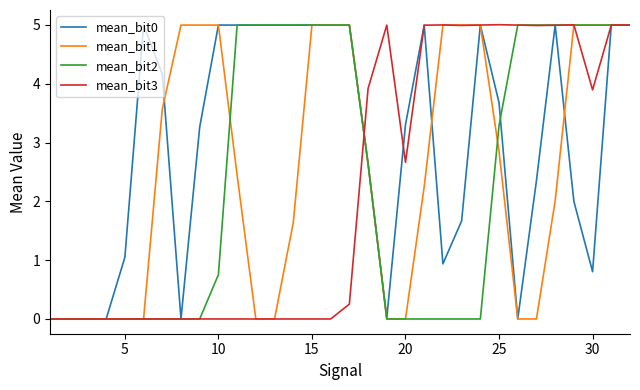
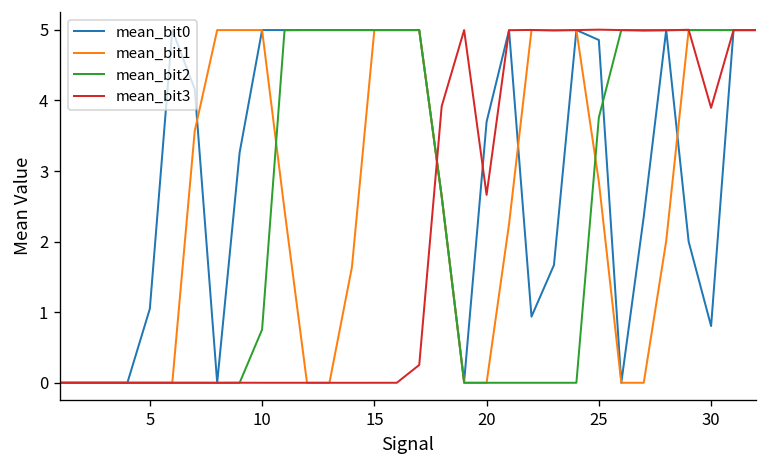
mean_bit0, 20: 3.3 -> 3.7
mean_bit0, 25: 3.7 -> 4.9
mean_bit2, 25: 3.3 -> 3.8
